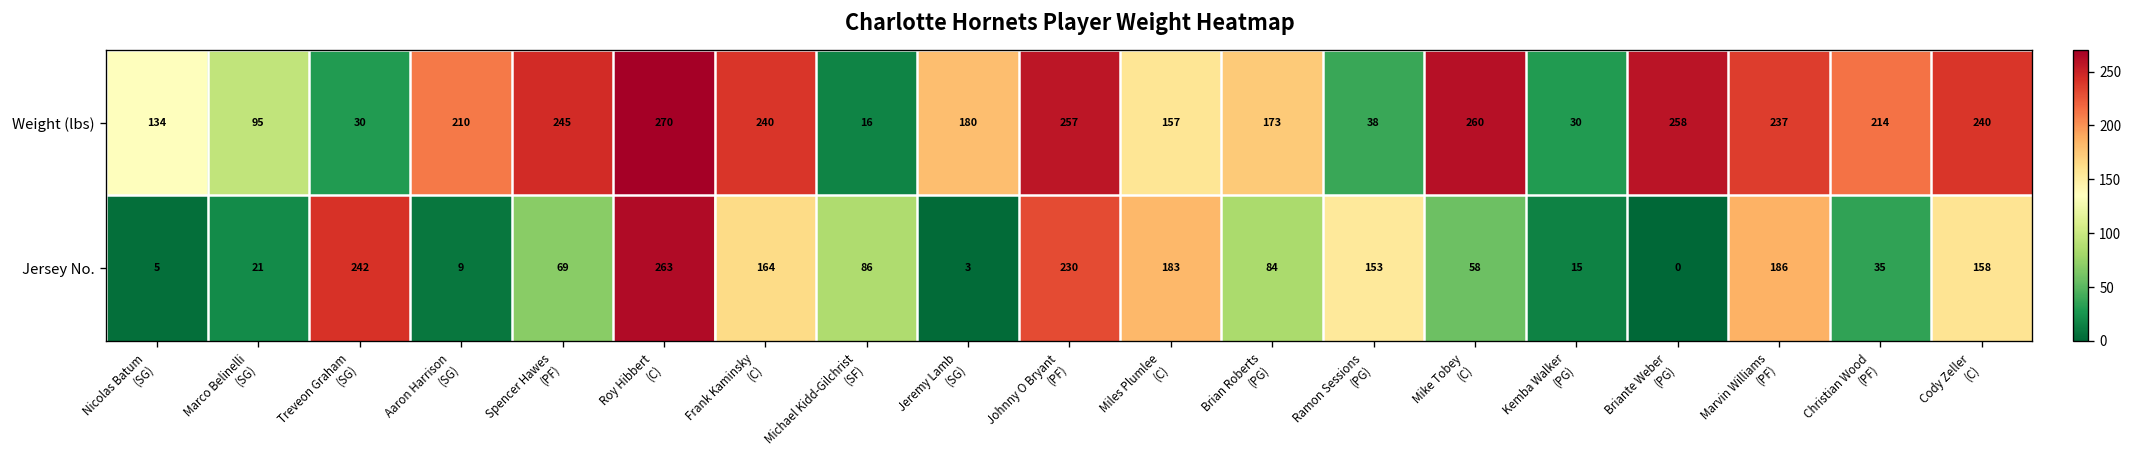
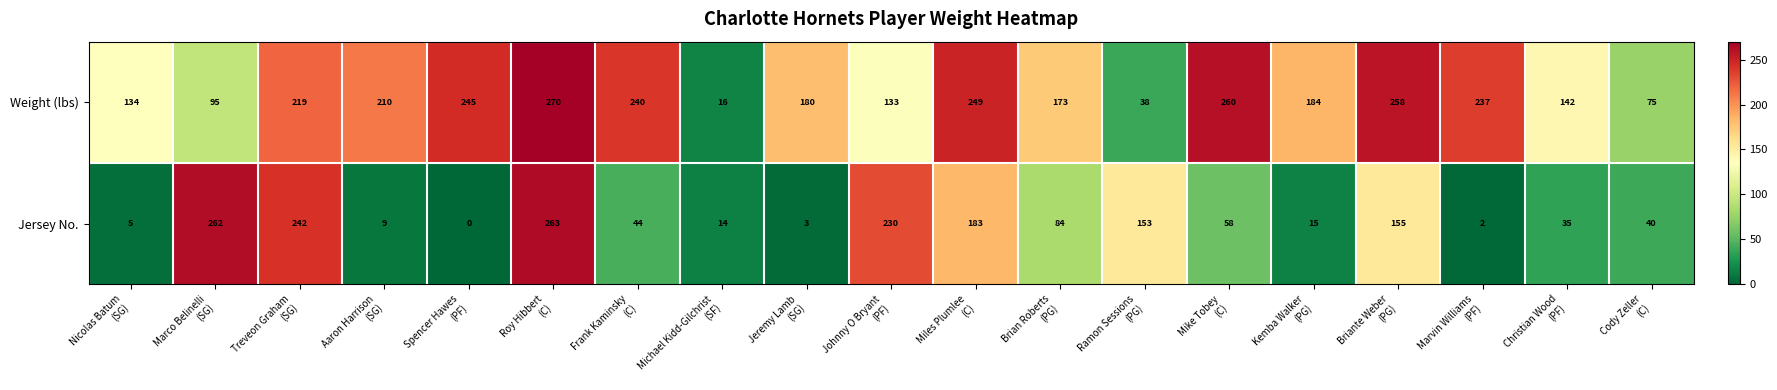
Weight (lbs), Treveon Graham (SG): 30 -> 219
Weight (lbs), Johnny O Bryant (PF): 257 -> 133
Weight (lbs), Miles Plumlee (C): 157 -> 249
Weight (lbs), Kemba Walker (PG): 30 -> 184
Weight (lbs), Christian Wood (PF): 214 -> 142
Weight (lbs), Cody Zeller (C): 240 -> 75
Jersey No., Marco Belinelli (SG): 21 -> 262
Jersey No., Spencer Hawes (PF): 69 -> 0
Jersey No., Frank Kaminsky (C): 164 -> 44
Jersey No., Michael Kidd-Gilchrist (SF): 86 -> 14
Jersey No., Briante Weber (PG): 0 -> 155
Jersey No., Marvin Williams (PF): 186 -> 2
Jersey No., Cody Zeller (C): 158 -> 40
